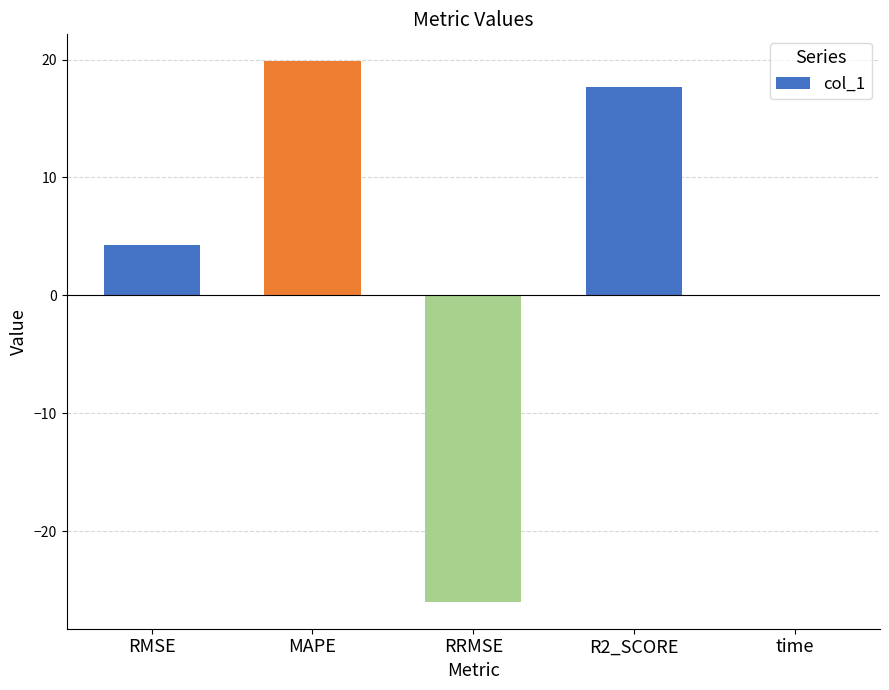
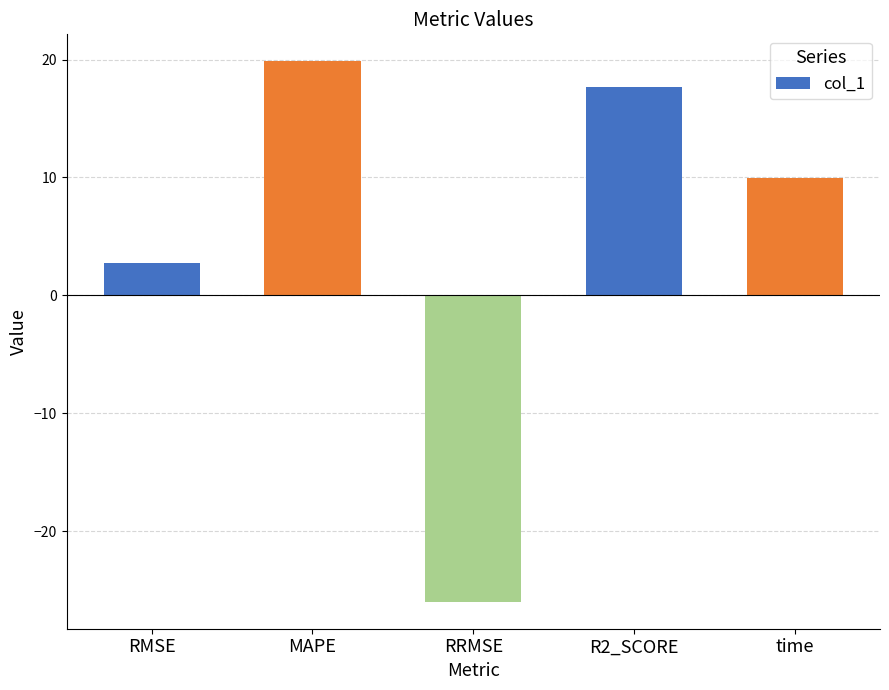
RMSE: 4.2 -> 2.7
time: 0.0 -> 10.0
